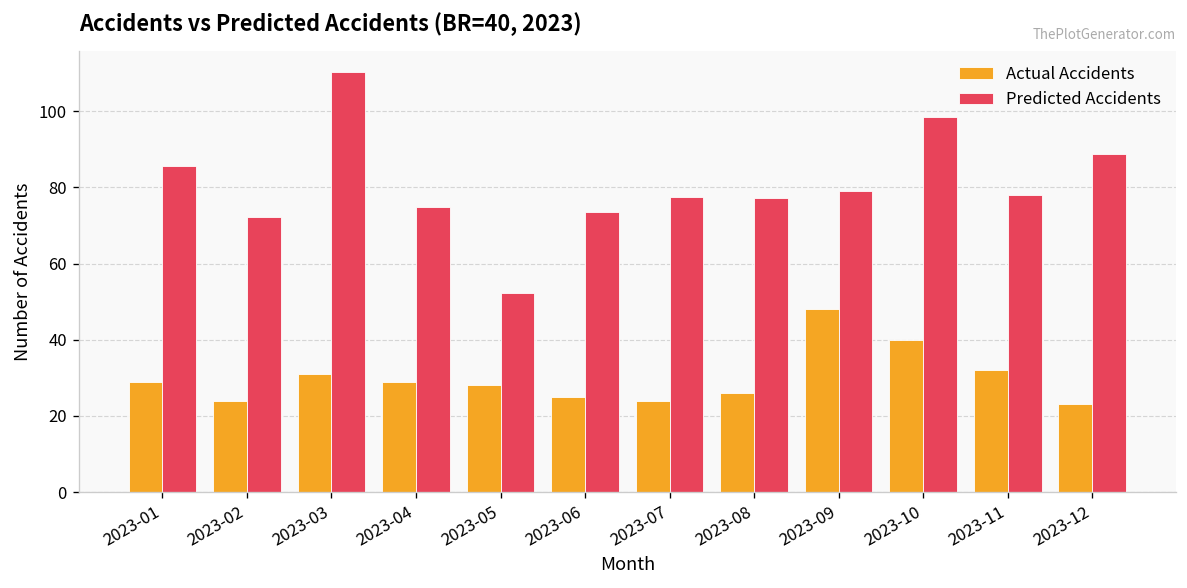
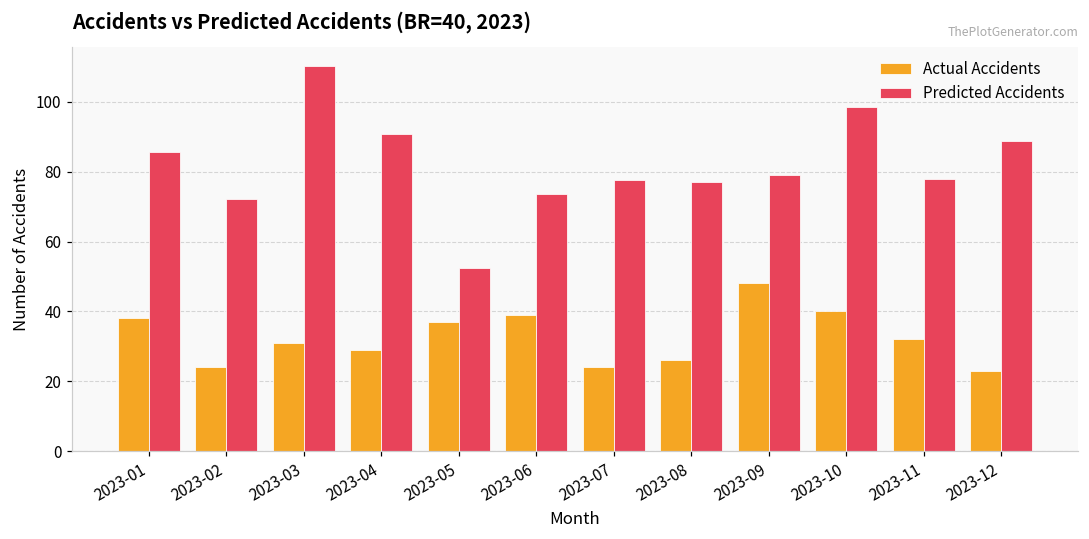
Actual Accidents, 2023-01: 29 -> 38
Predicted Accidents, 2023-04: 75 -> 91
Actual Accidents, 2023-05: 28 -> 37
Actual Accidents, 2023-06: 25 -> 39
